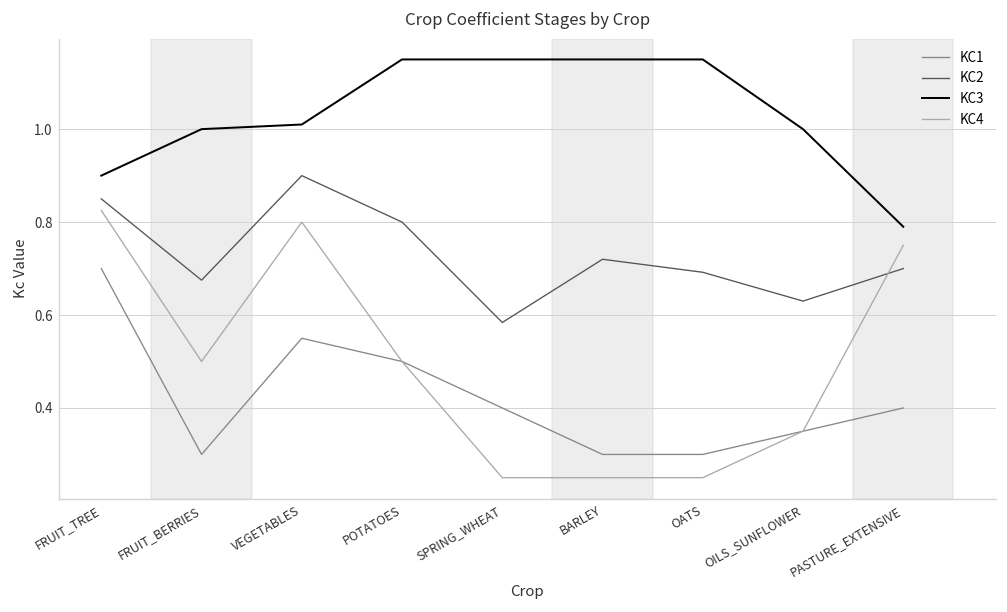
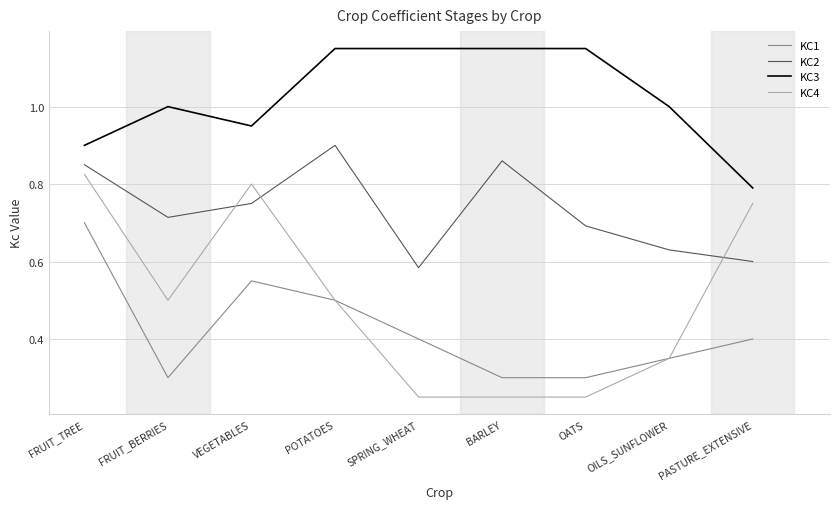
KC2, FRUIT_BERRIES: 0.68 -> 0.71
KC2, VEGETABLES: 0.90 -> 0.75
KC3, VEGETABLES: 1.01 -> 0.95
KC2, POTATOES: 0.8 -> 0.9
KC2, BARLEY: 0.72 -> 0.86
KC2, PASTURE_EXTENSIVE: 0.7 -> 0.6
